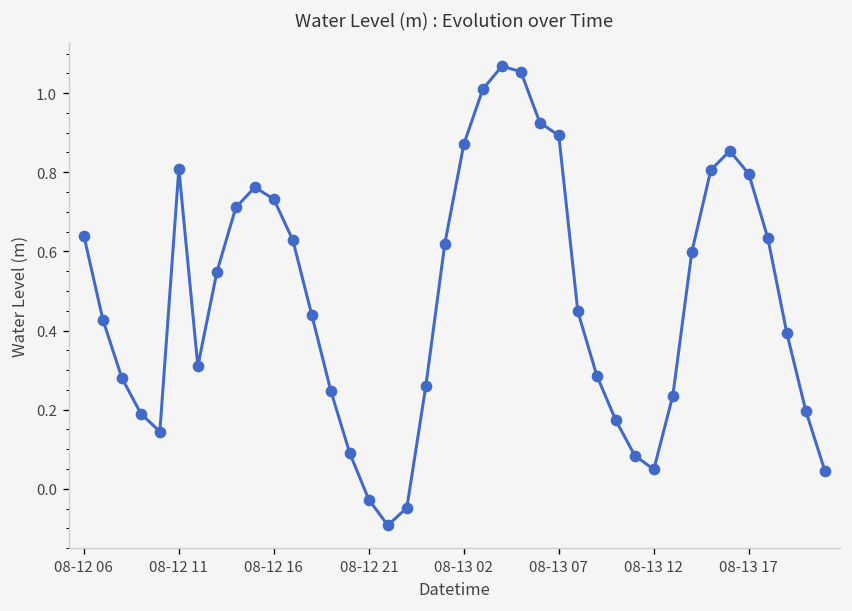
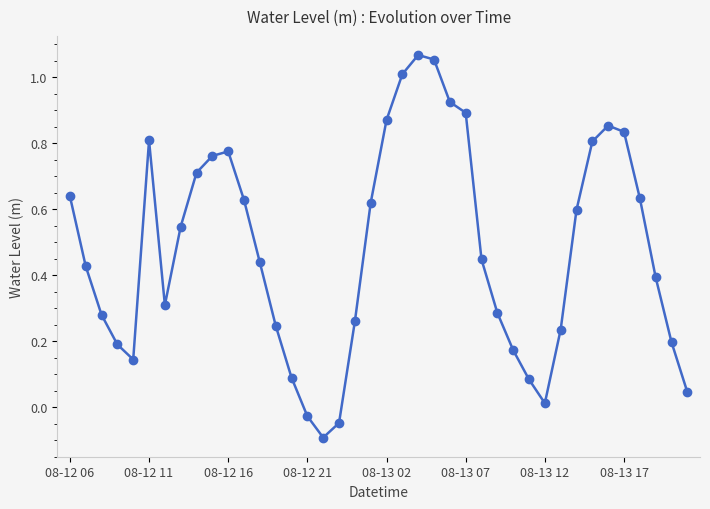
08-12 16: 0.73 -> 0.78
08-13 12: 0.05 -> 0.01
08-13 17: 0.80 -> 0.83
